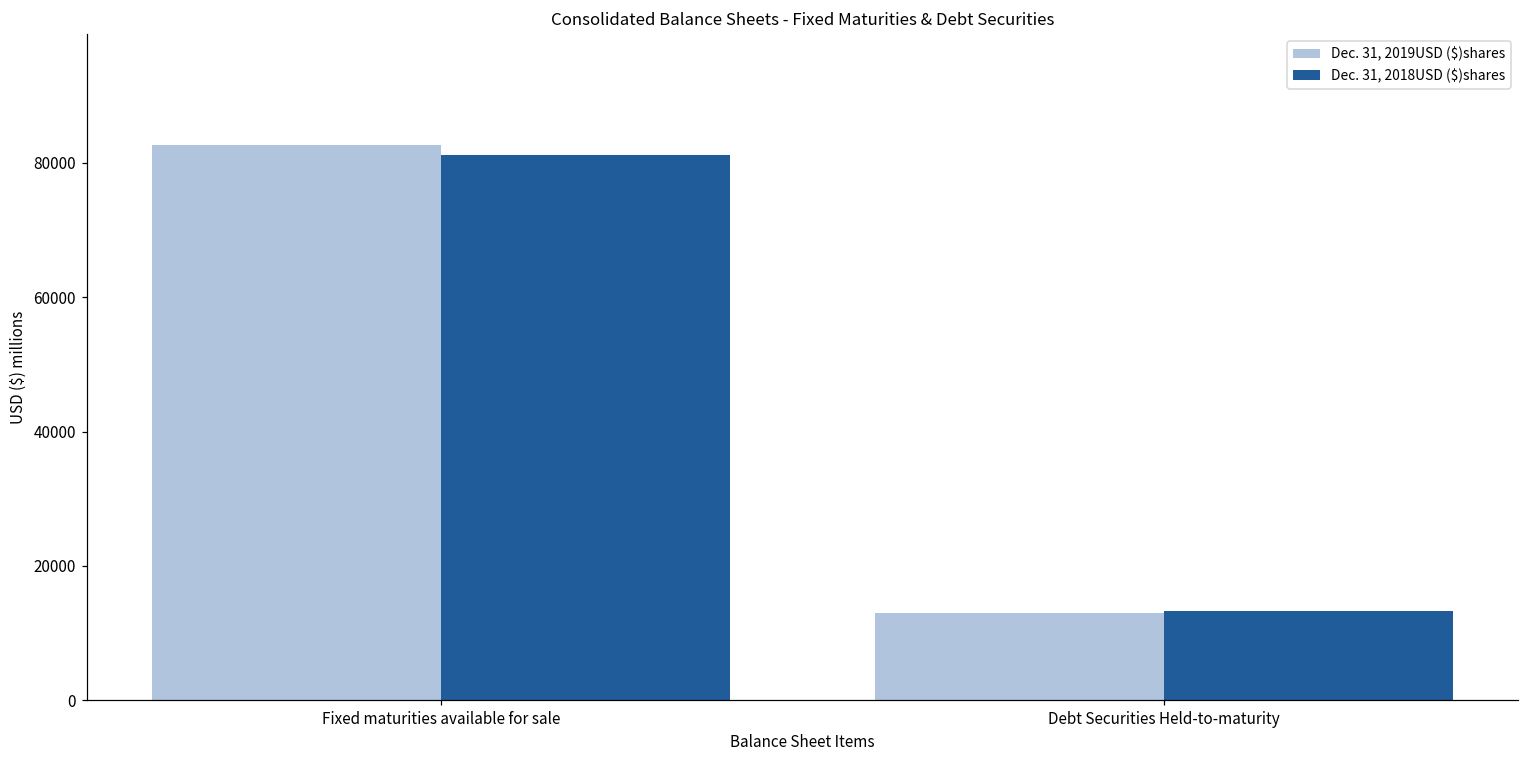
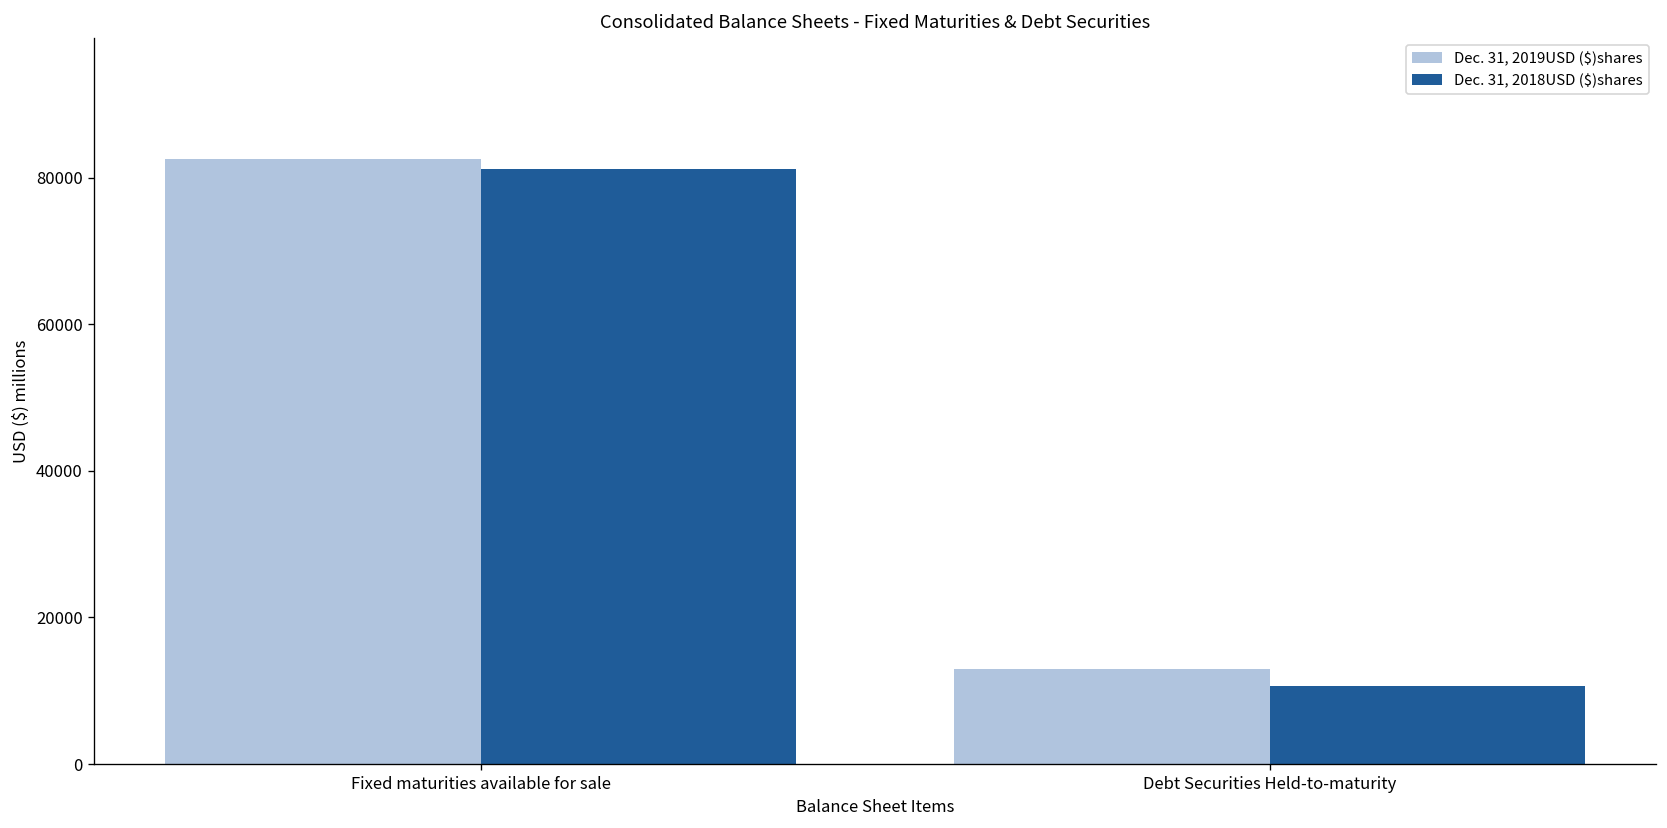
Dec. 31, 2018USD ($)shares, Debt Securities Held-to-maturity: 13000 -> 11000
